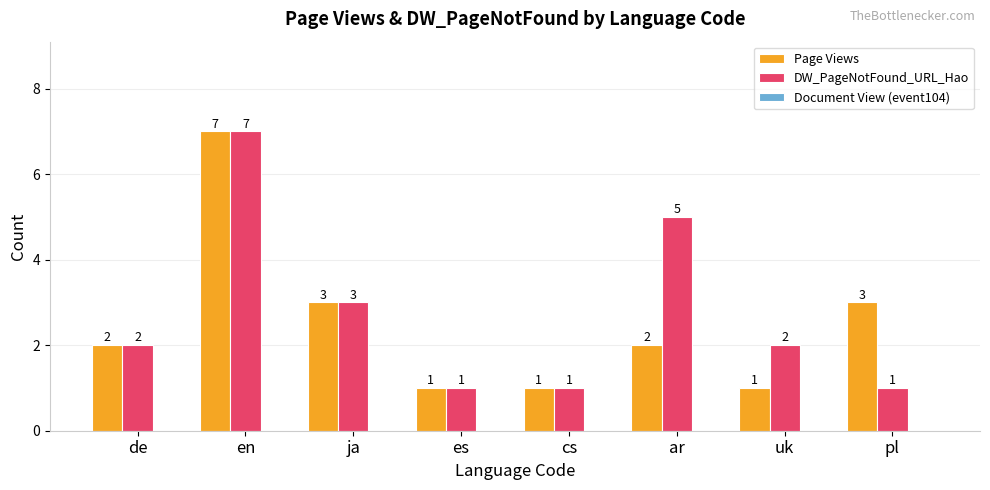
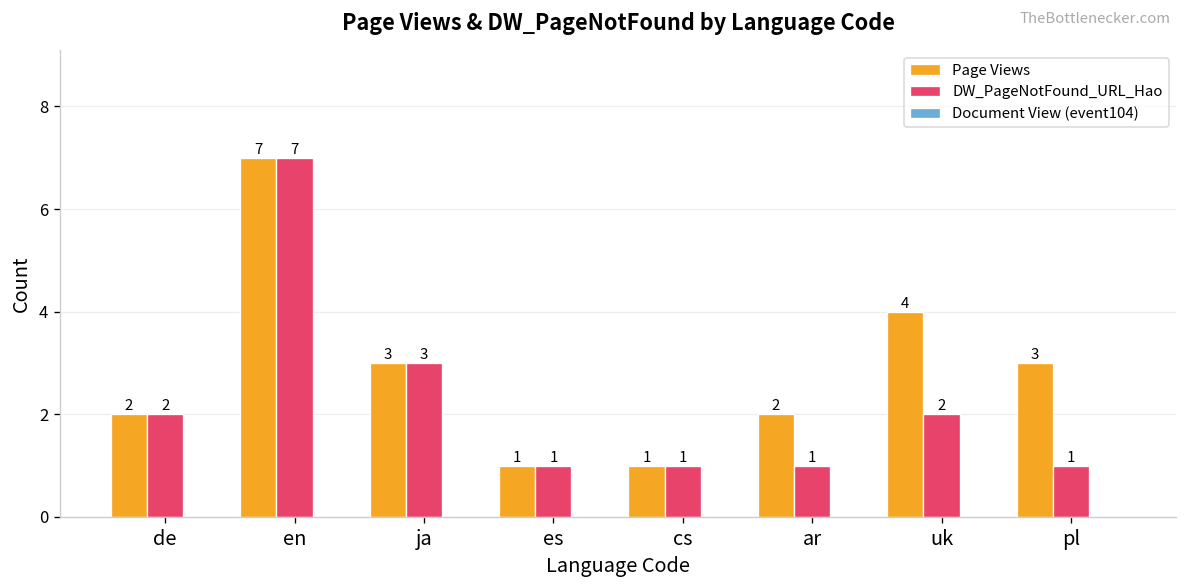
DW_PageNotFound_URL_Hao, ar: 5 -> 1
Page Views, uk: 1 -> 4
